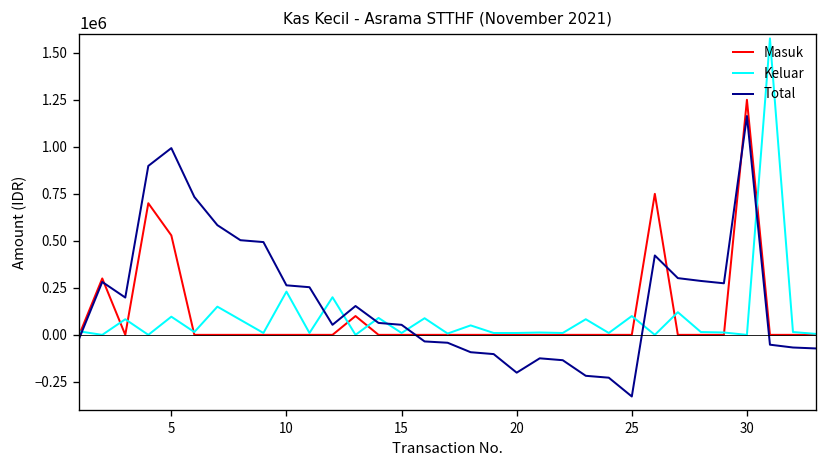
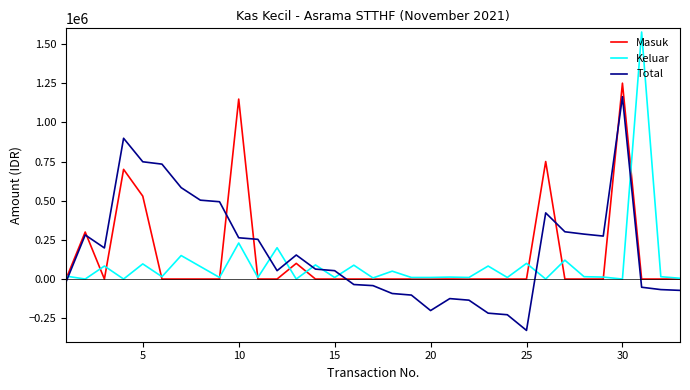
Total, 5: 990000 -> 750000
Masuk, 10: 0 -> 1150000
